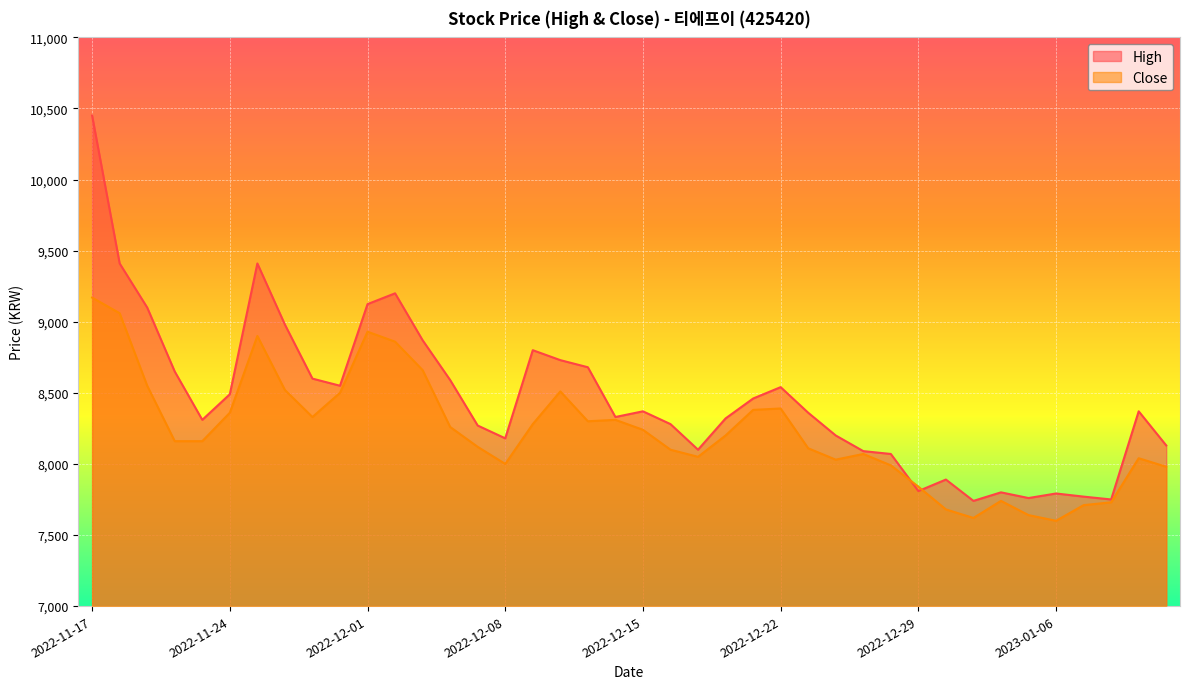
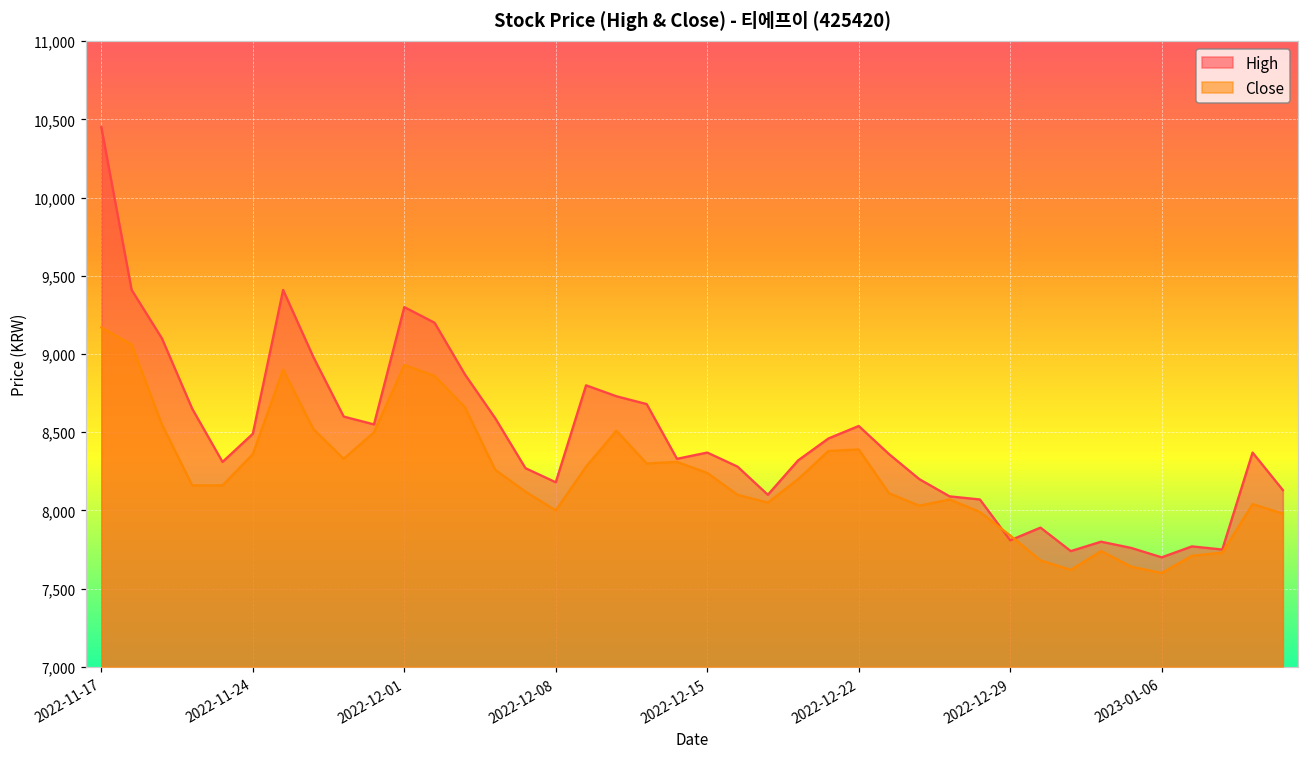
High, 2022-12-01: 9,120 -> 9,300
High, 2023-01-06: 7,790 -> 7,700
